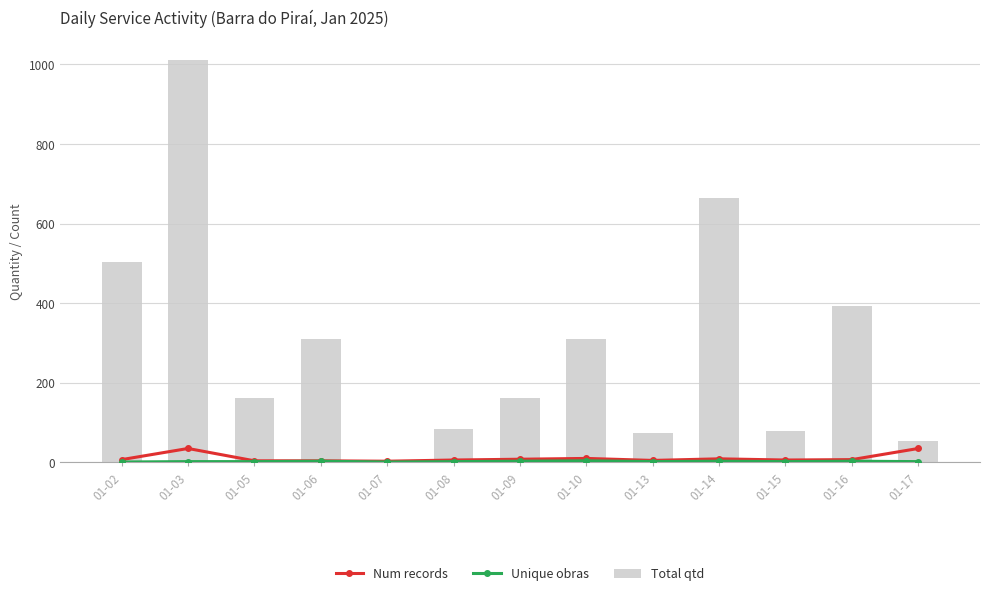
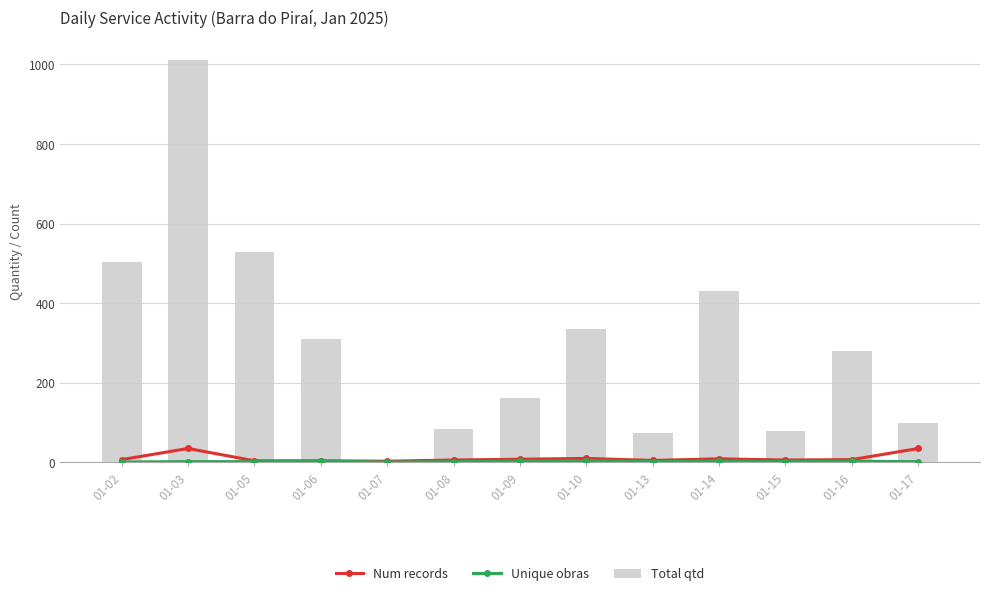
Total qtd, 01-05: 160 -> 530
Total qtd, 01-10: 310 -> 340
Total qtd, 01-14: 660 -> 430
Total qtd, 01-16: 390 -> 280
Total qtd, 01-17: 50 -> 100
